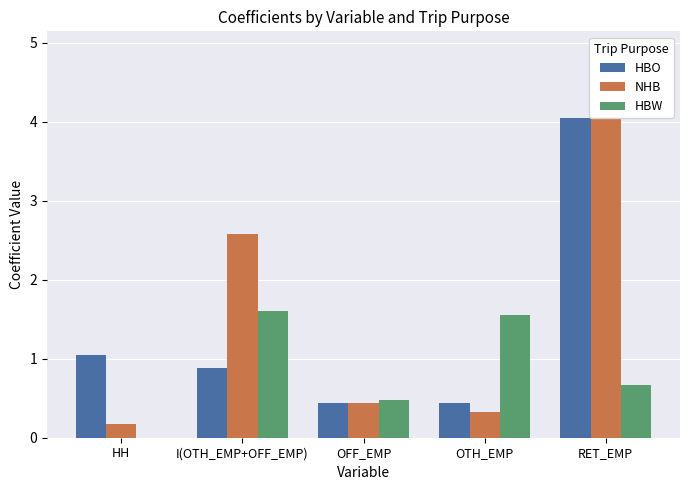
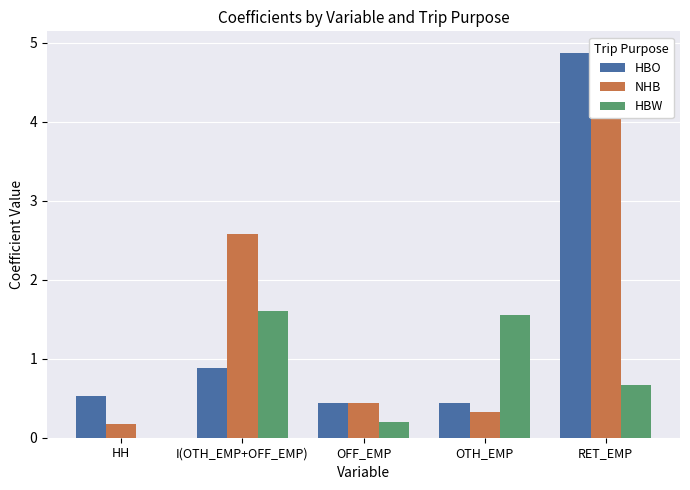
HBO, HH: 1.1 -> 0.5
HBW, OFF_EMP: 0.5 -> 0.2
HBO, RET_EMP: 4.1 -> 4.9
